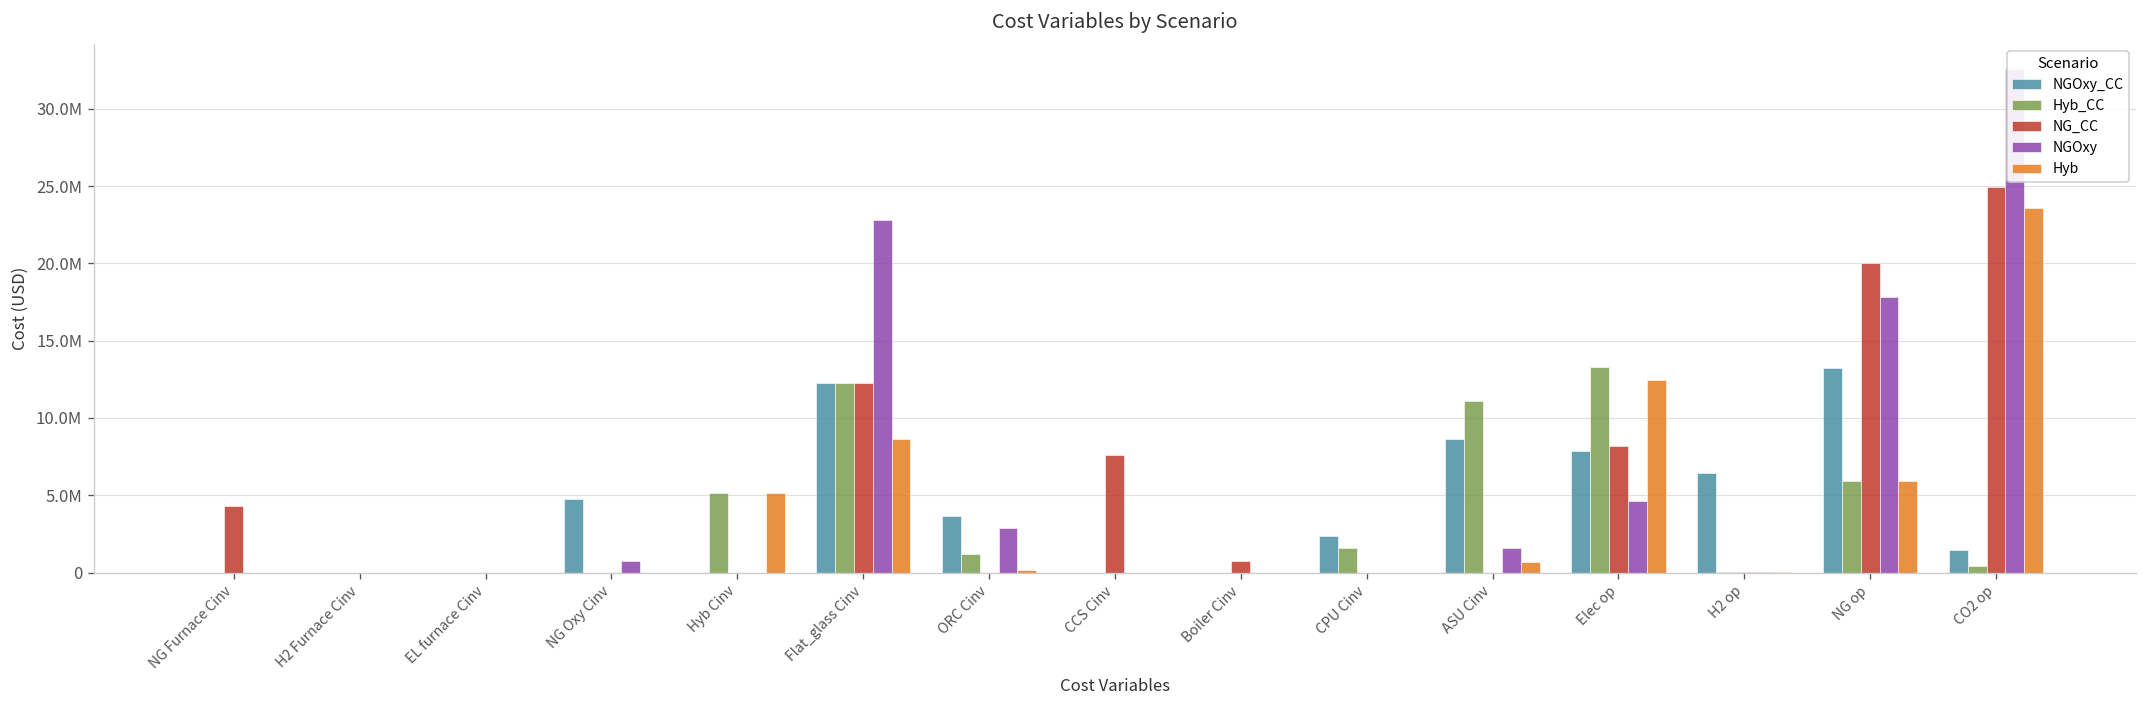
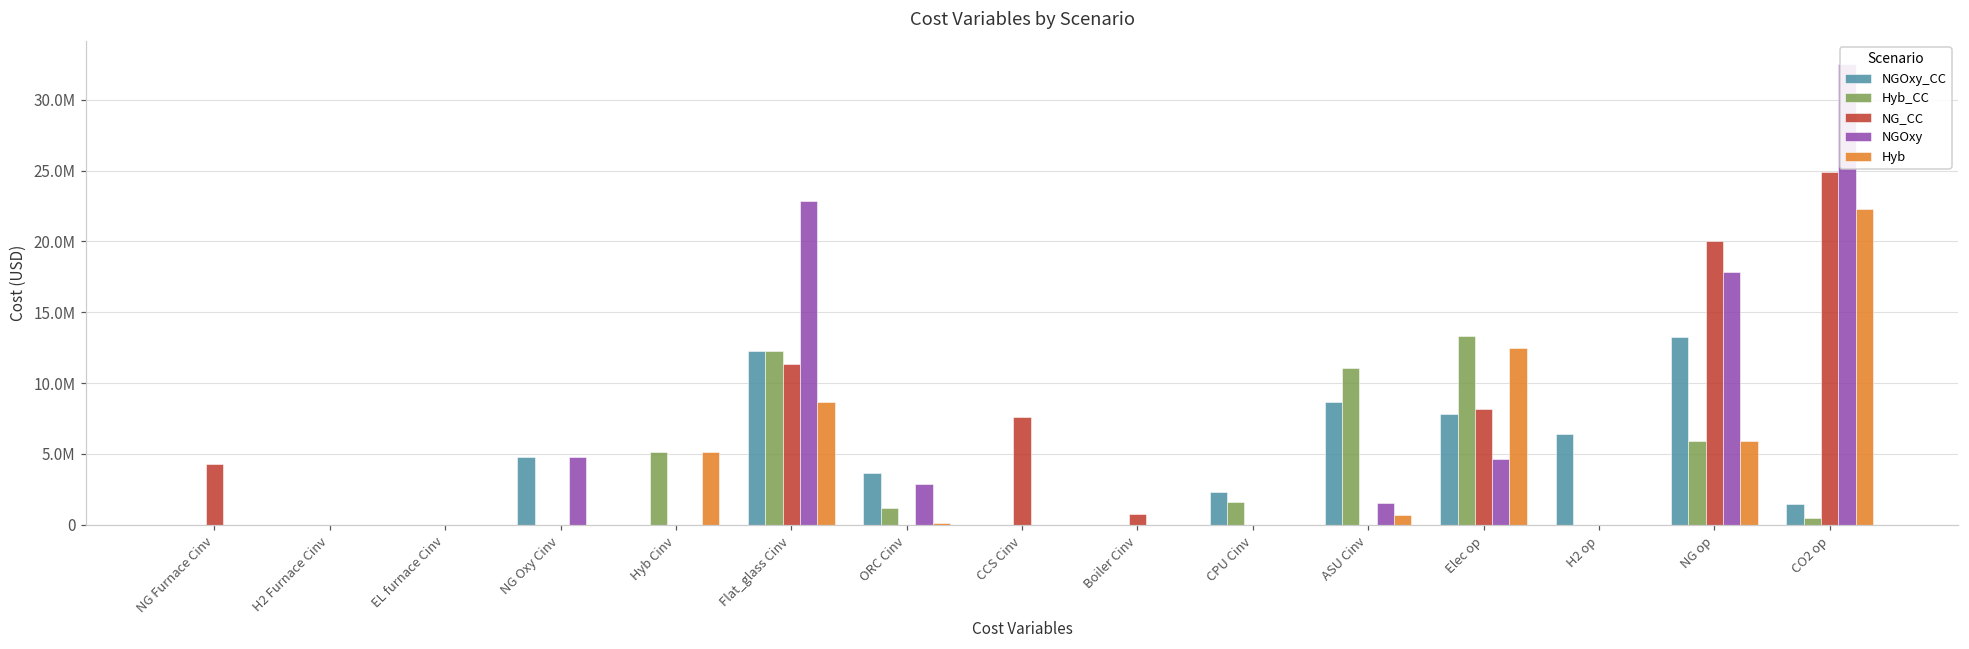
NGOxy, NG Oxy Cinv: 700000 -> 4800000
NG_CC, Flat_glass Cinv: 12300000 -> 11400000
Hyb, CO2 op: 23600000 -> 22300000
